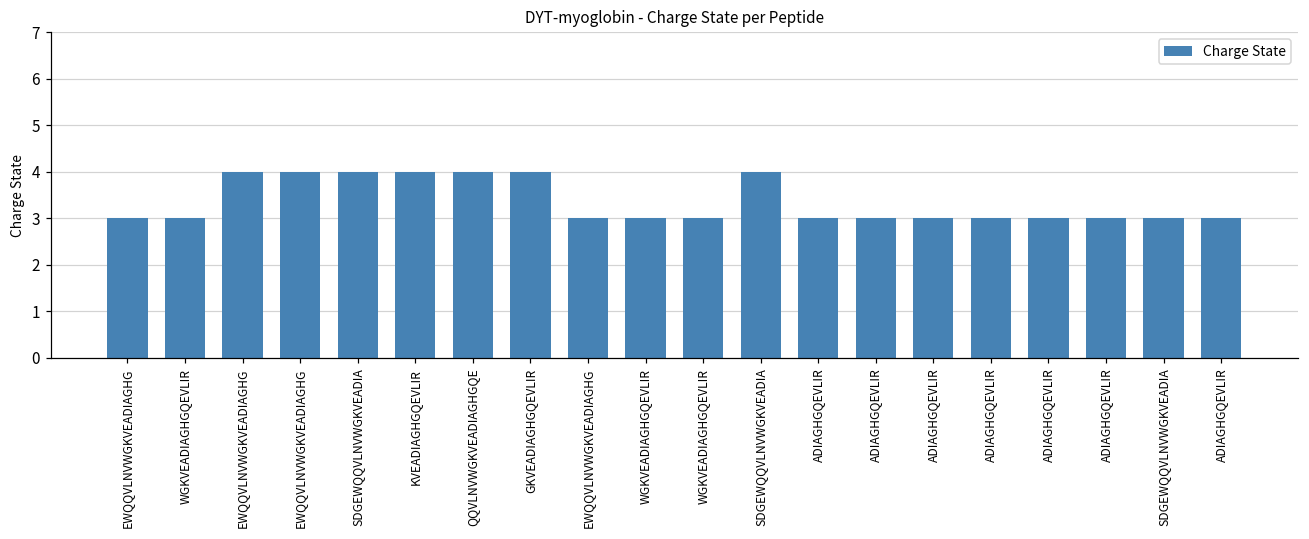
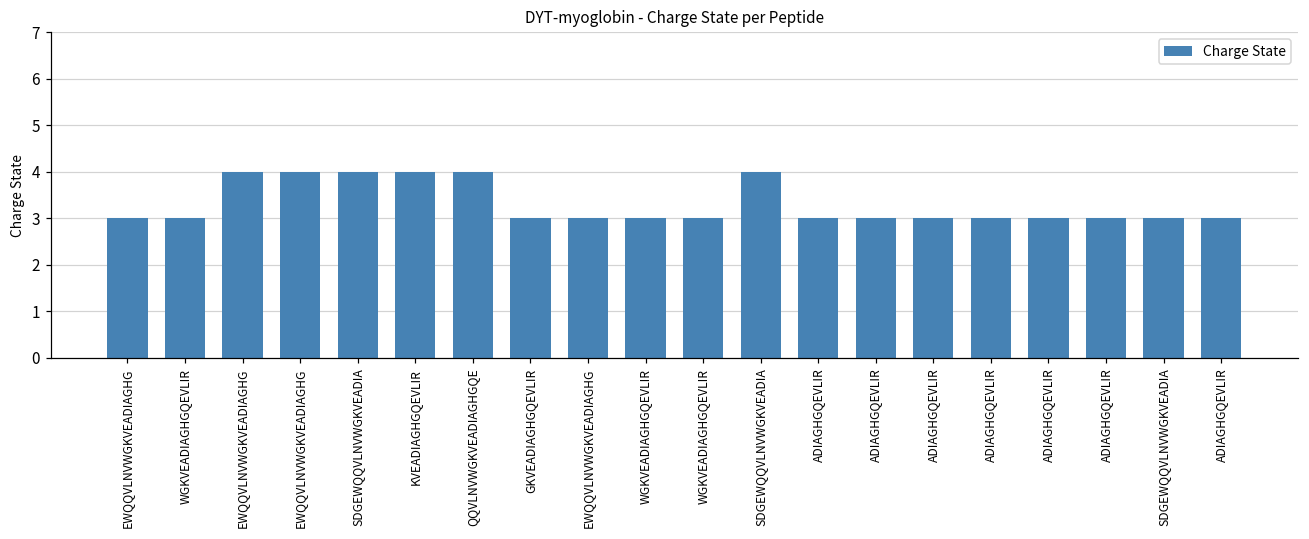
GKVEADIAGHGQEVLIR: 4 -> 3
